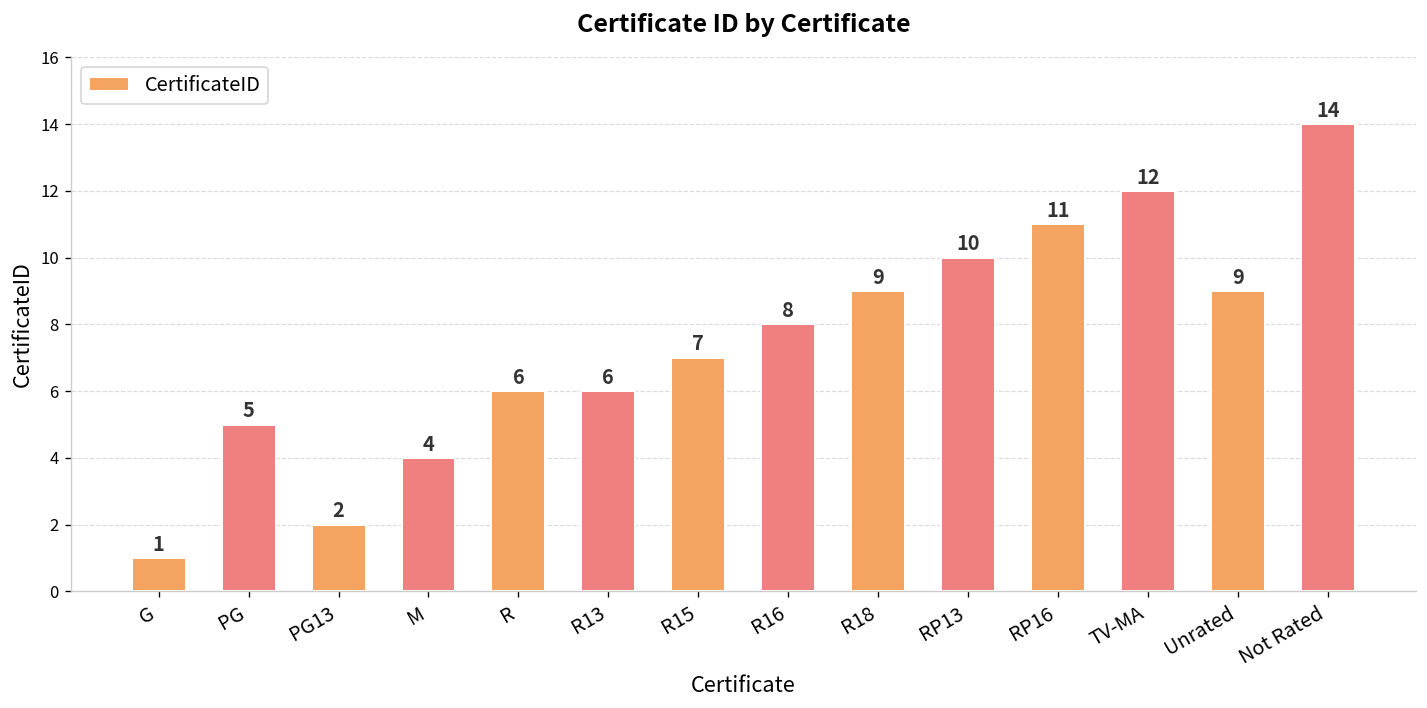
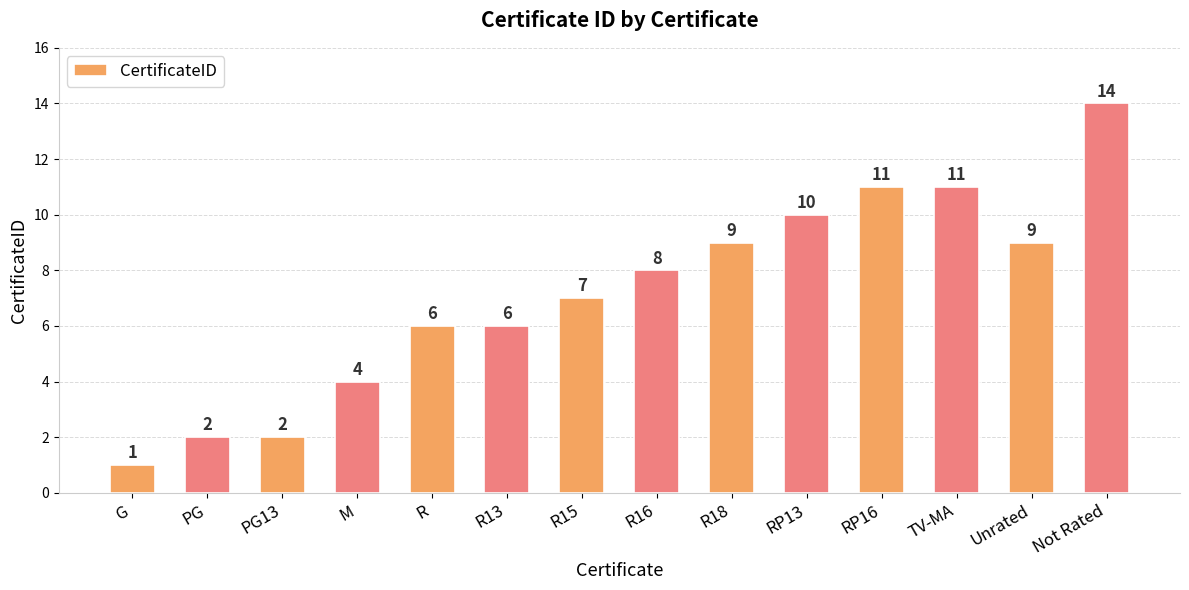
PG: 5 -> 2
TV-MA: 12 -> 11
